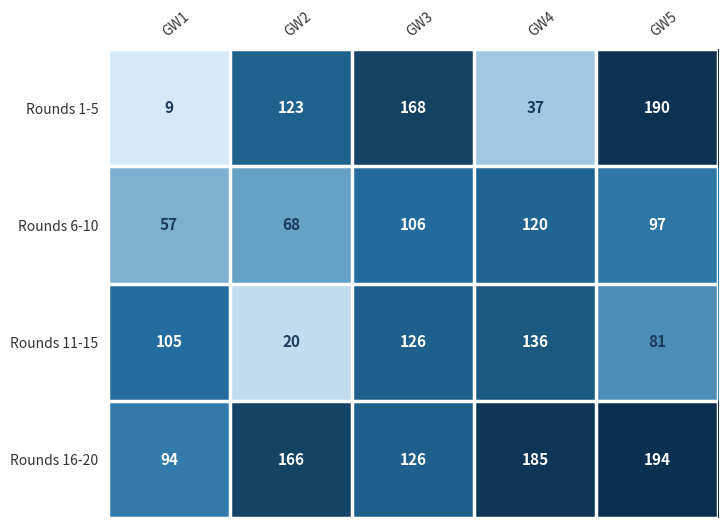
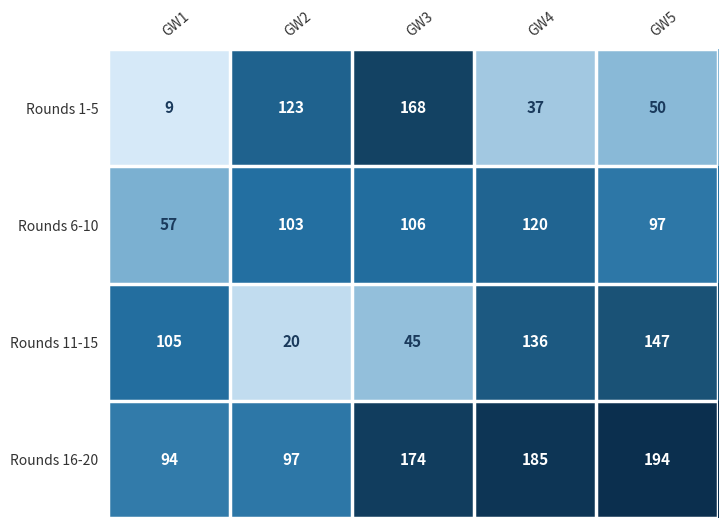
Rounds 1-5, GW5: 190 -> 50
Rounds 6-10, GW2: 68 -> 103
Rounds 11-15, GW3: 126 -> 45
Rounds 11-15, GW5: 81 -> 147
Rounds 16-20, GW2: 166 -> 97
Rounds 16-20, GW3: 126 -> 174
